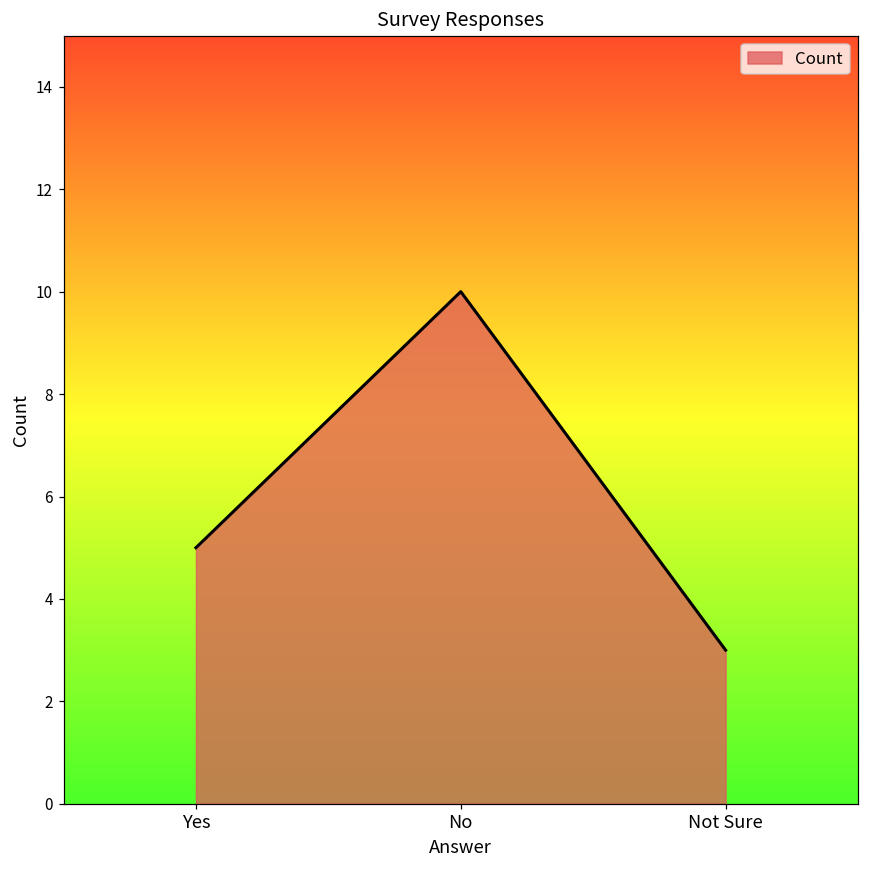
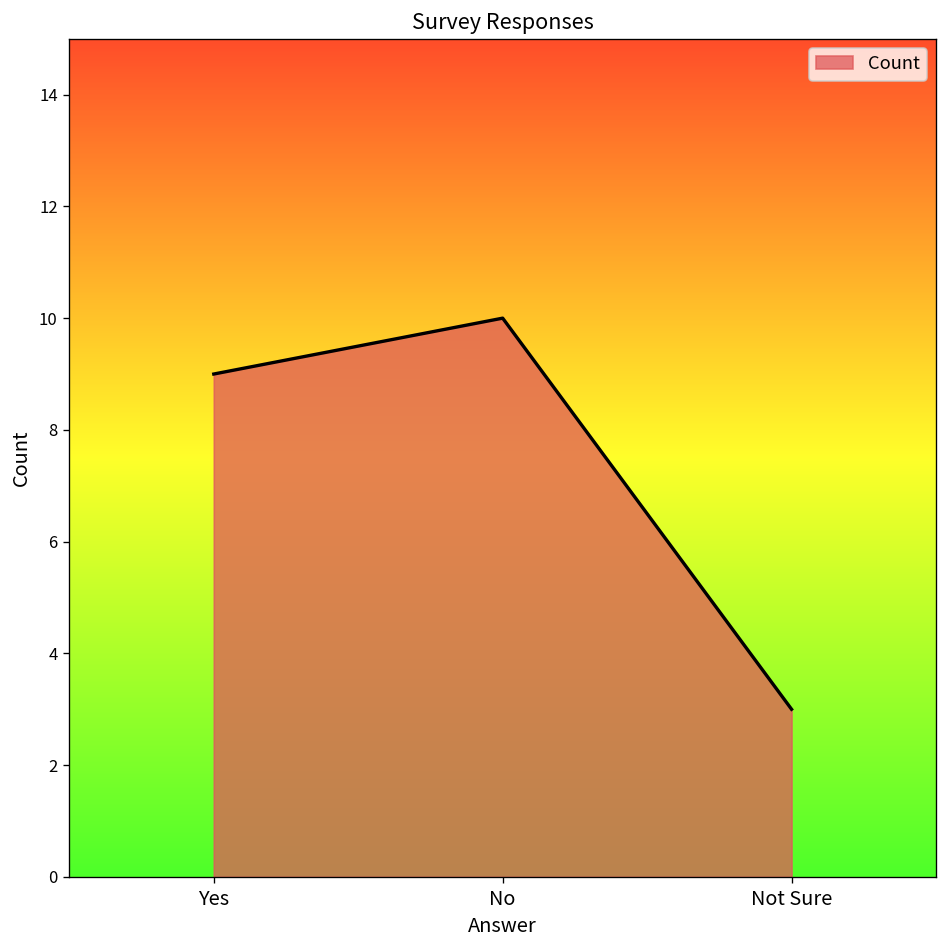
Yes: 5 -> 9
